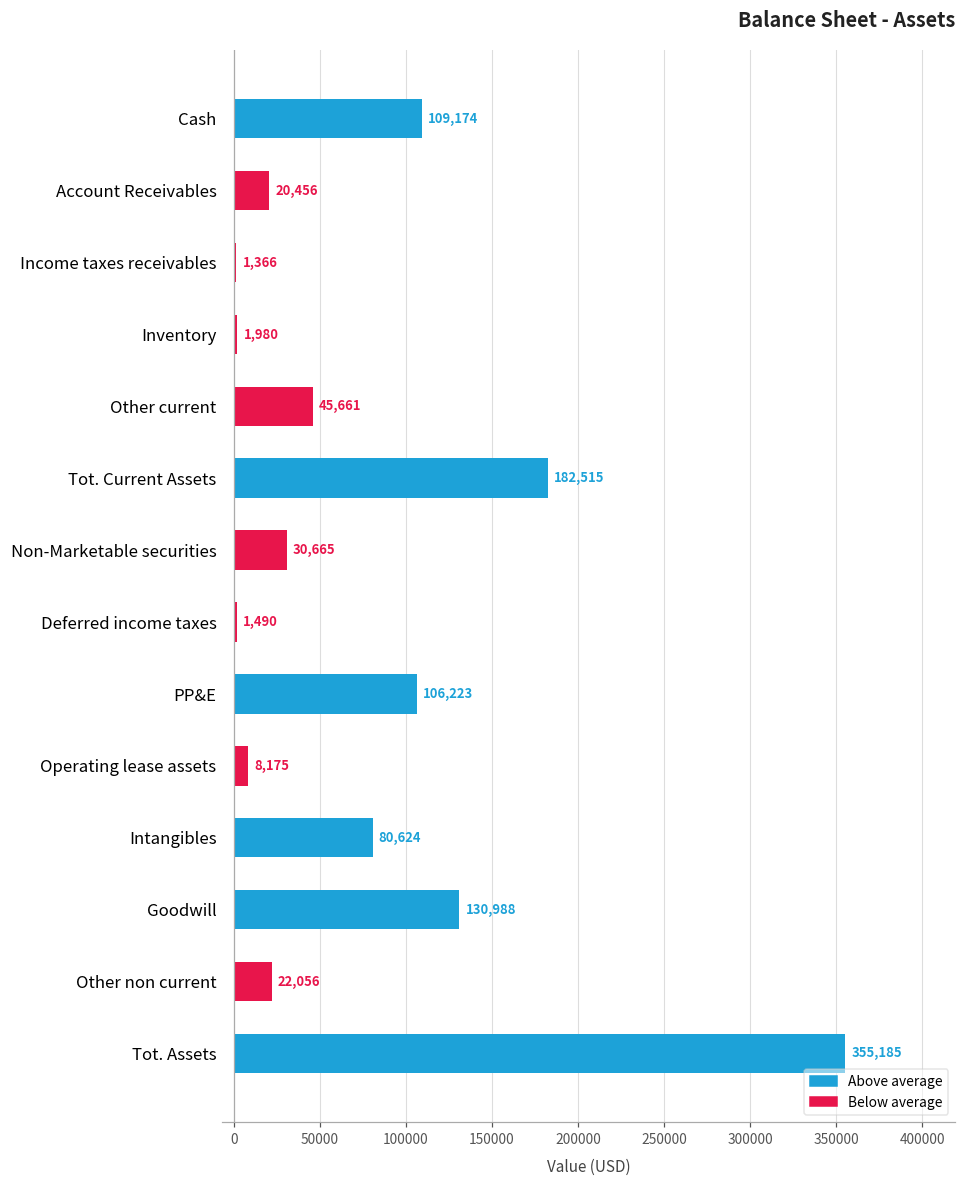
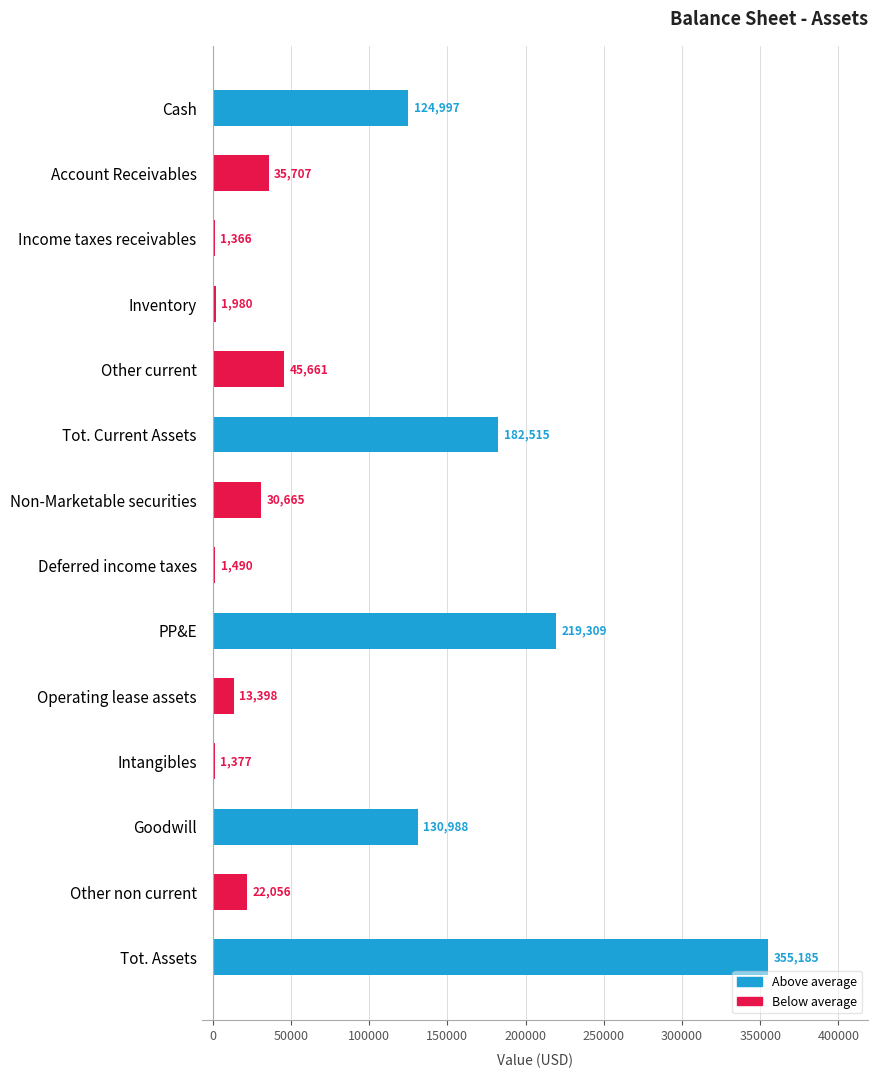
Cash: 109,174 -> 124,997
Account Receivables: 20,456 -> 35,707
PP&E: 106,223 -> 219,309
Operating lease assets: 8,175 -> 13,398
Intangibles: 80,624 -> 1,377
